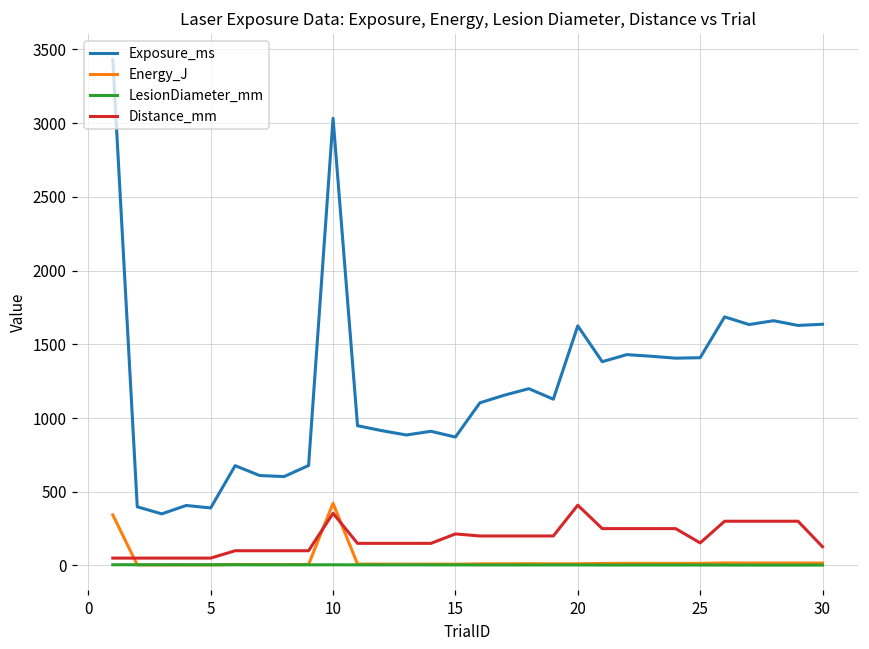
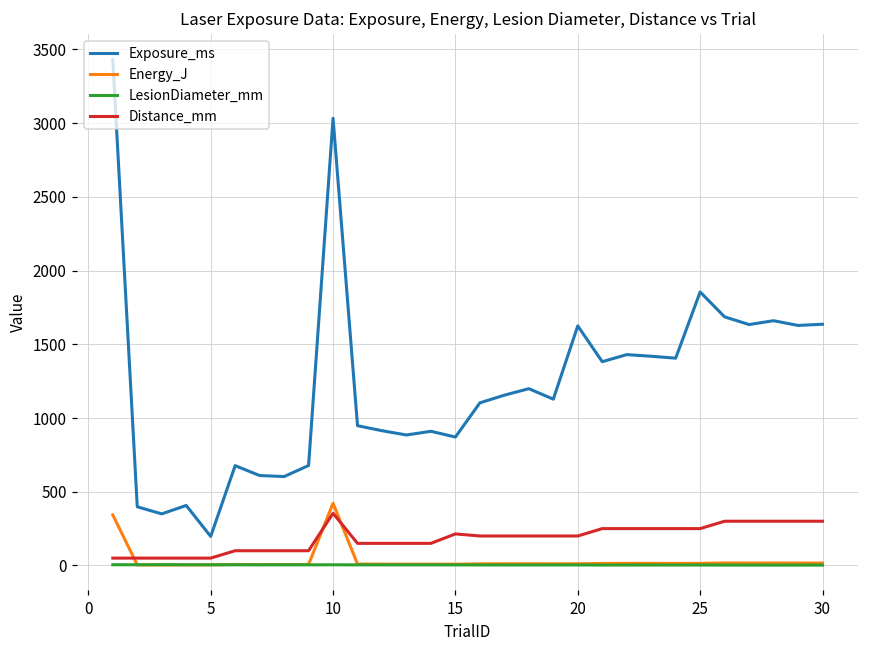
Exposure_ms, 5: 390 -> 200
Distance_mm, 20: 410 -> 200
Exposure_ms, 25: 1410 -> 1860
Distance_mm, 25: 150 -> 250
Distance_mm, 30: 130 -> 300
